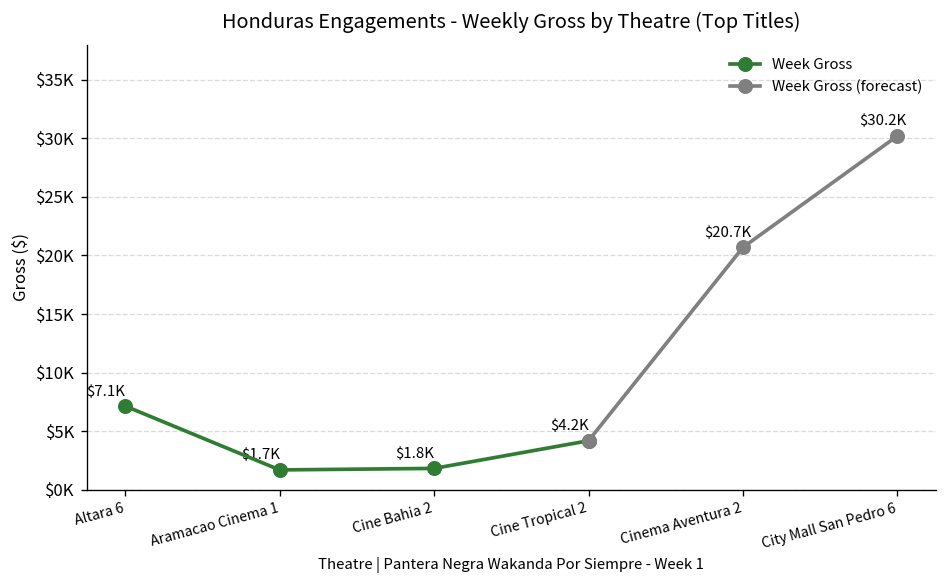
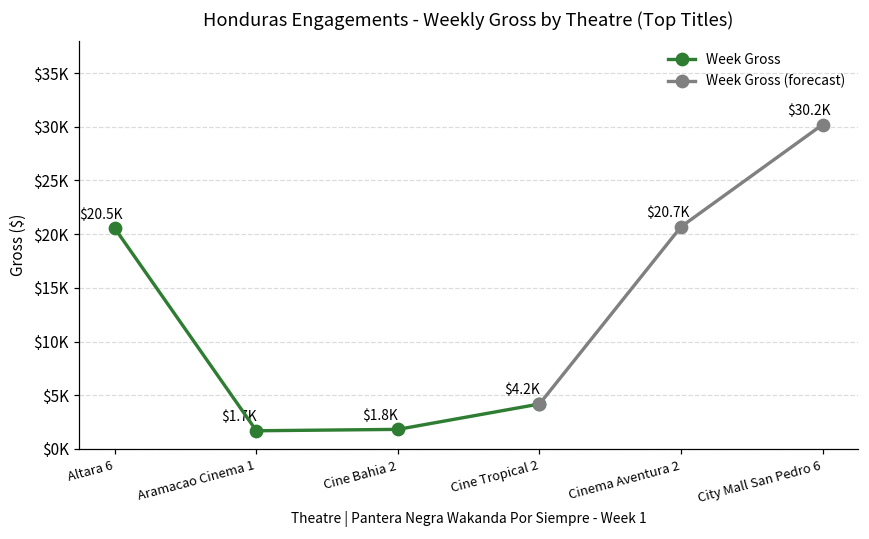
Week Gross, Altara 6: $7.1K -> $20.5K
